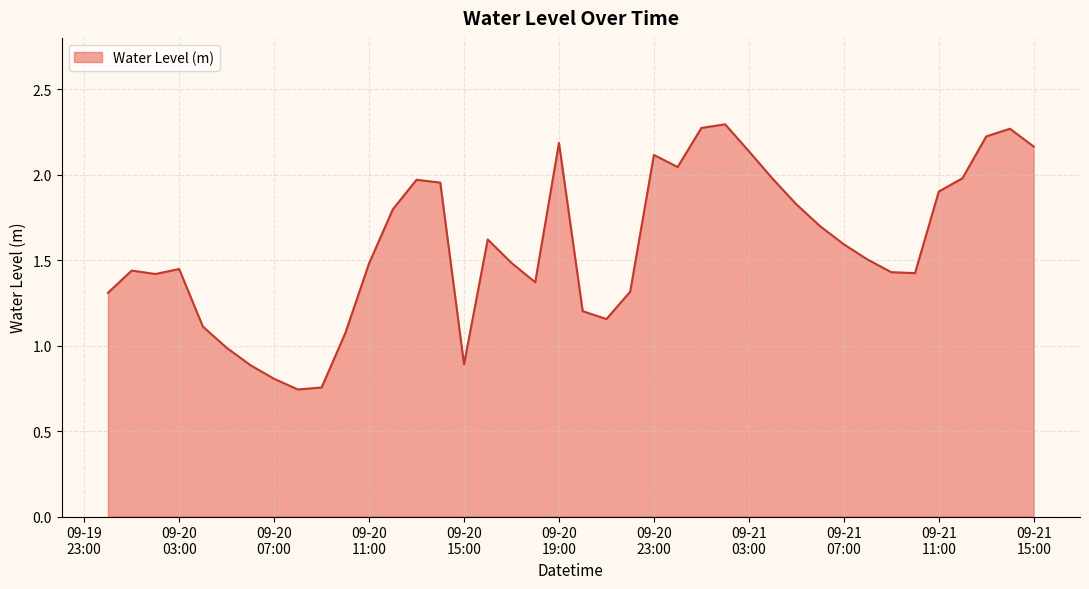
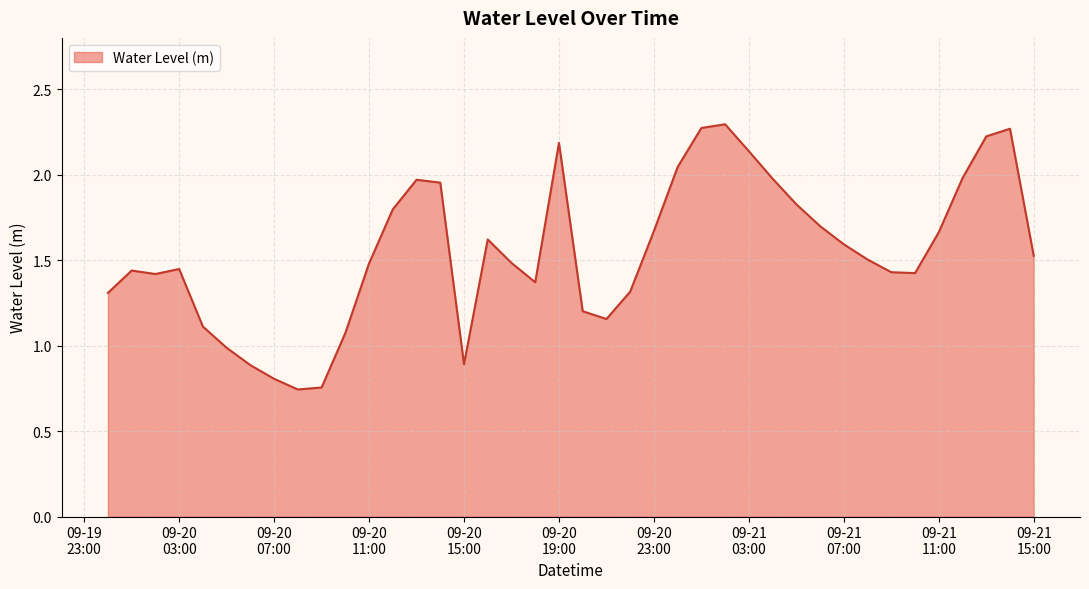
09-20 23:00: 2.12 -> 1.67
09-21 11:00: 1.90 -> 1.66
09-21 15:00: 2.16 -> 1.53
